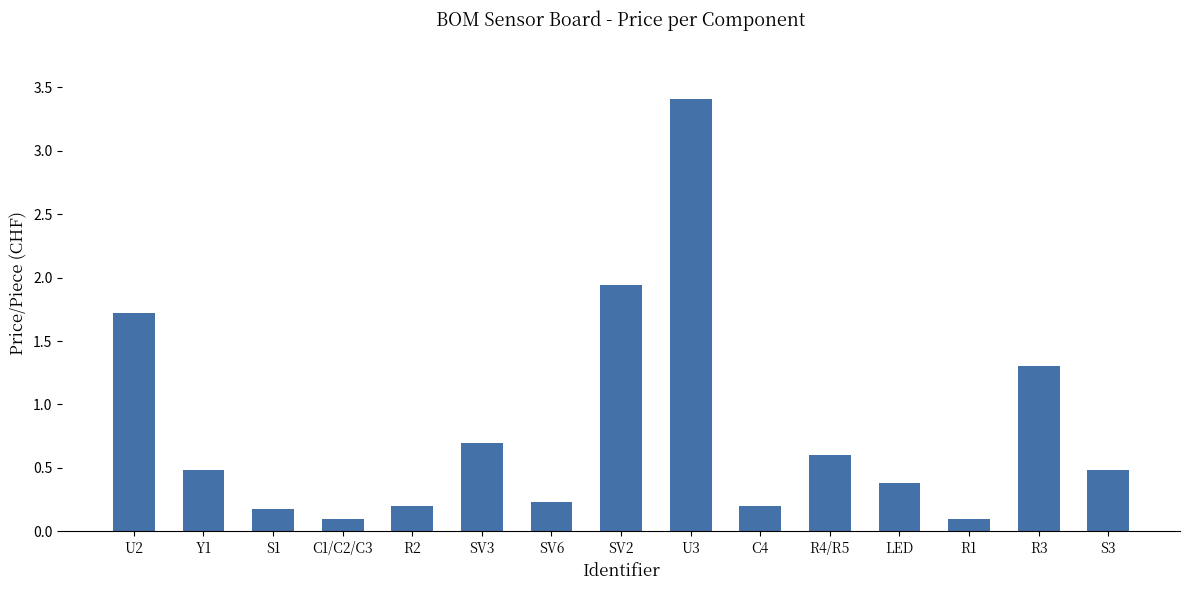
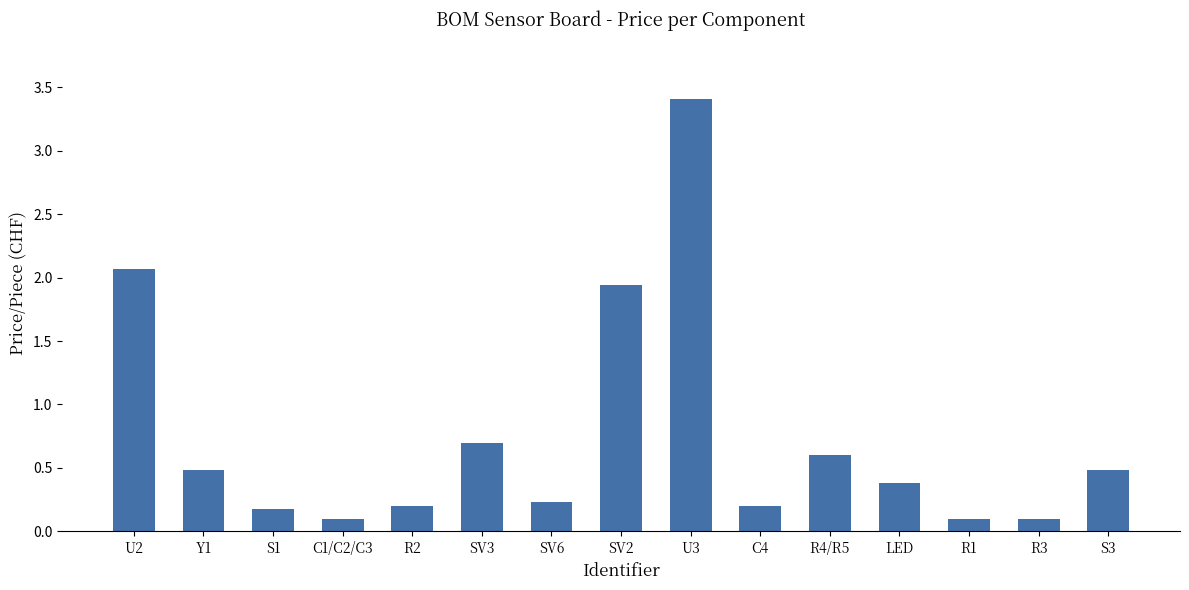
U2: 1.72 -> 2.07
R3: 1.3 -> 0.1
